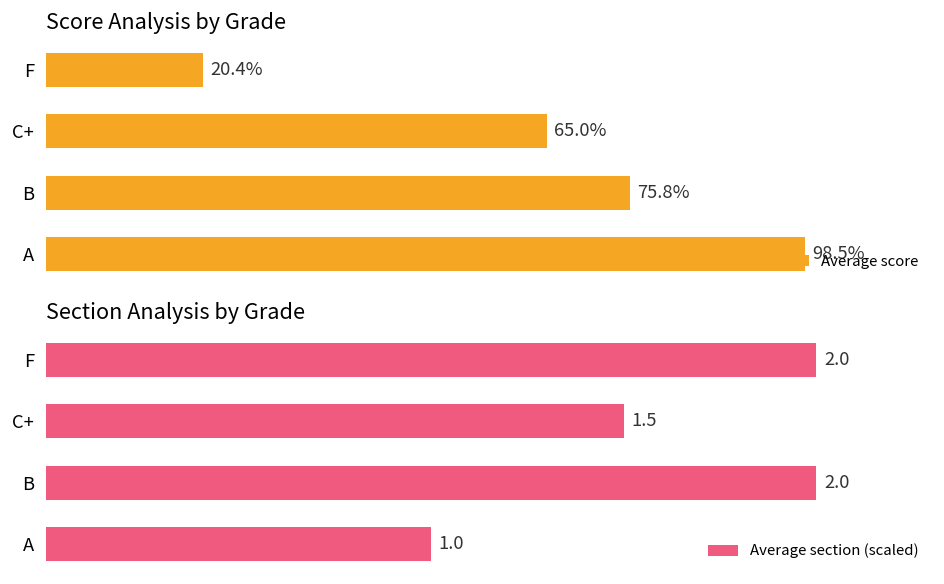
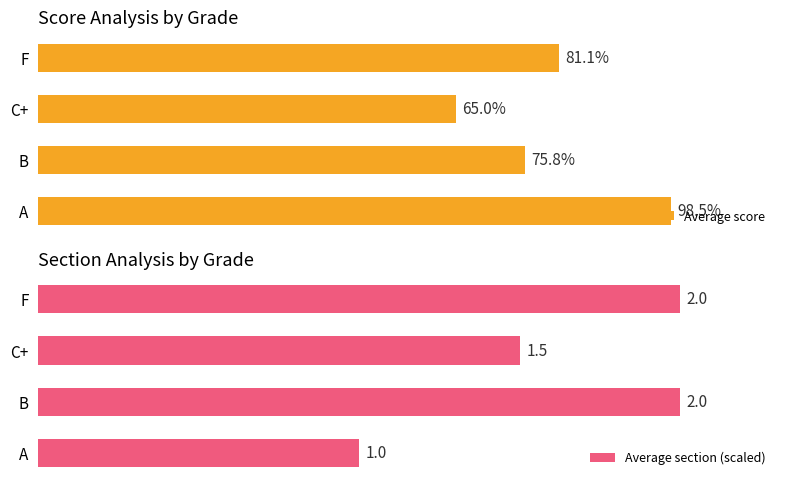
Score Analysis by Grade, F: 20.4% -> 81.1%
